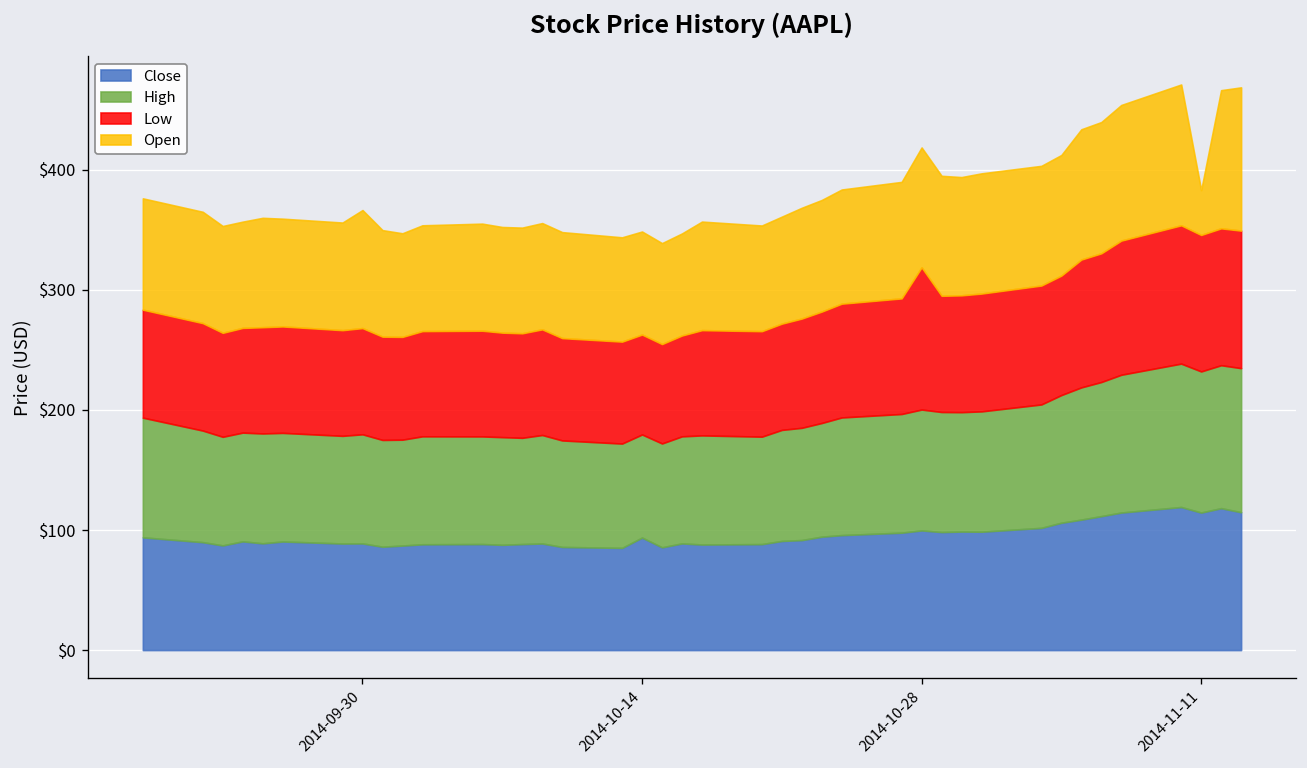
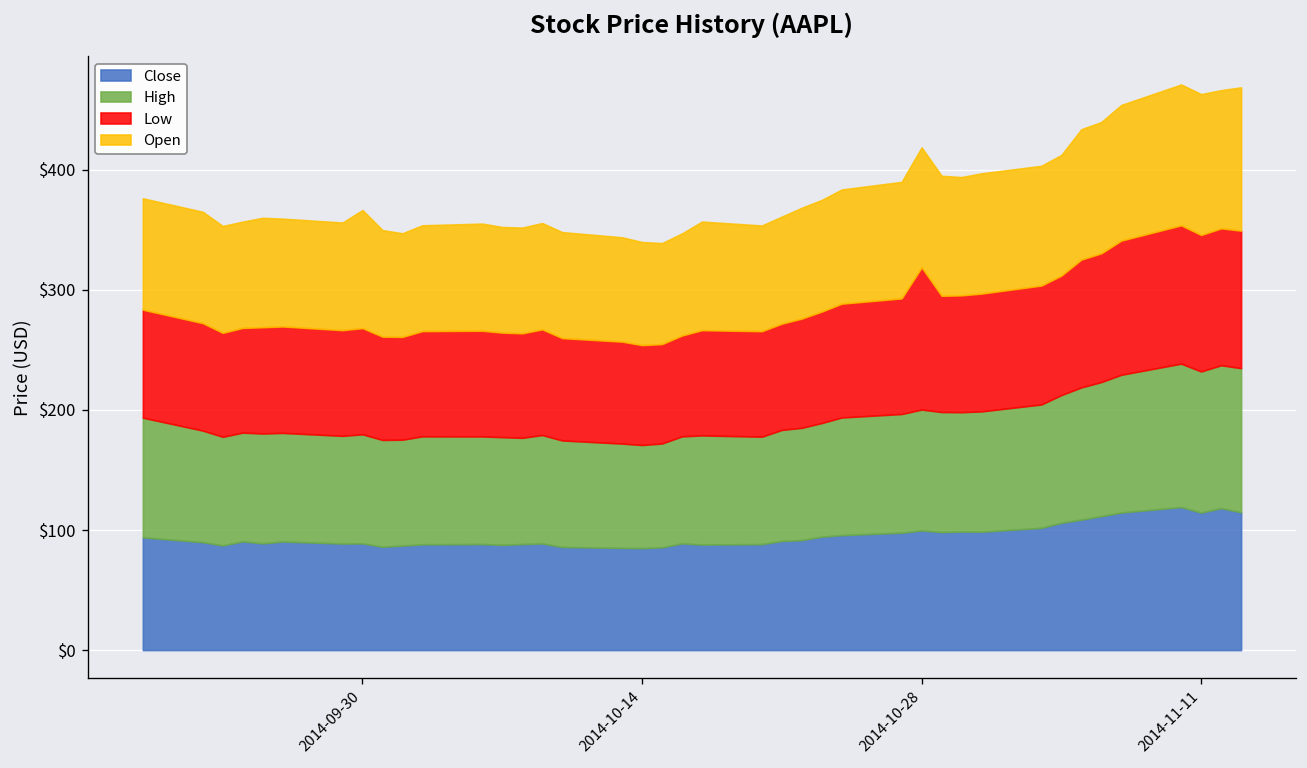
Close, 2014-10-14: $94 -> $85
Open, 2014-11-11: $37 -> $117
